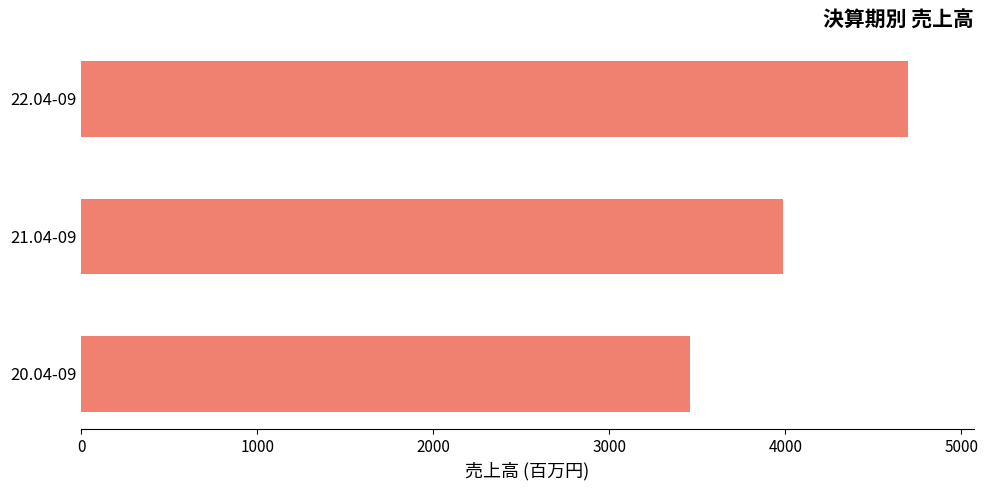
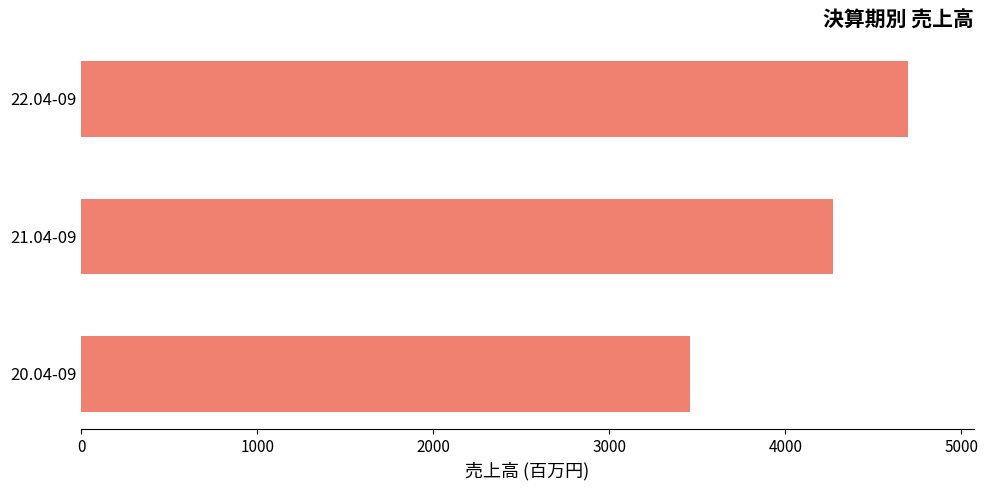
21.04-09: 3990 -> 4270
